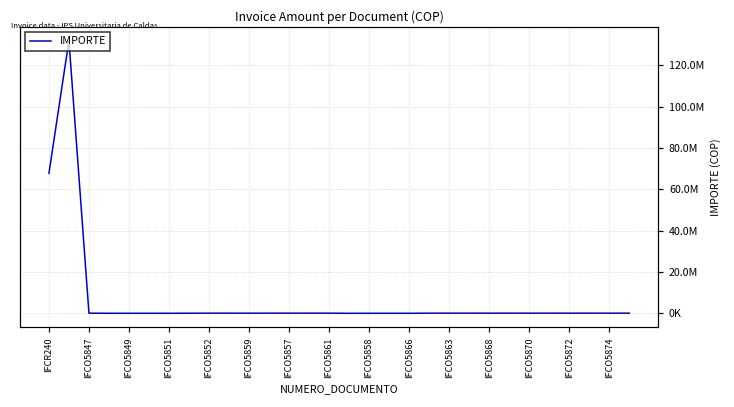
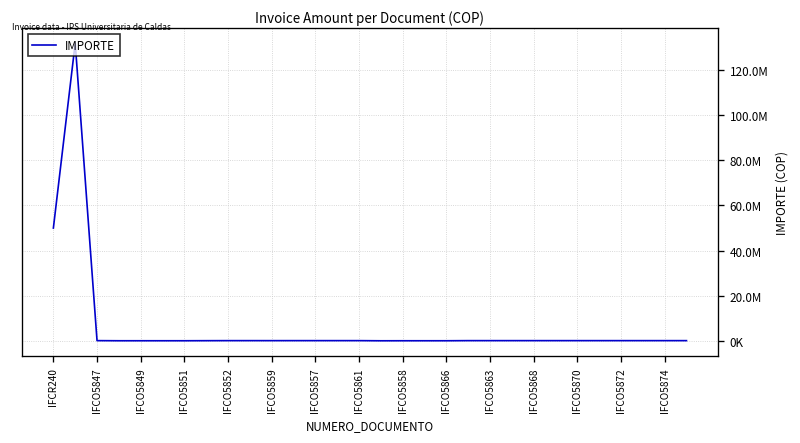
IFCR240: 68000000 -> 50000000
